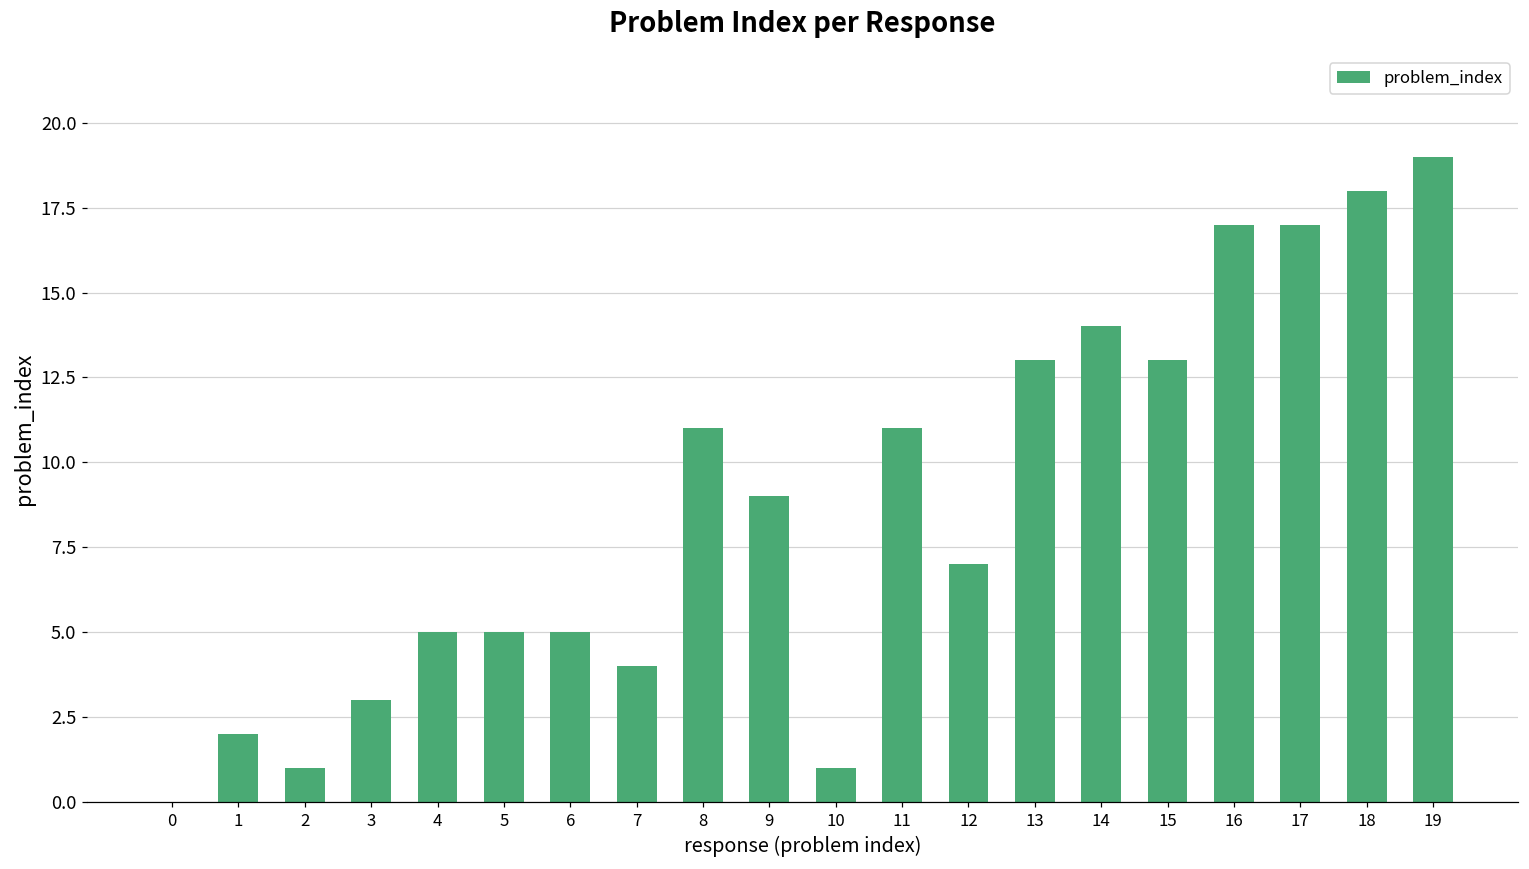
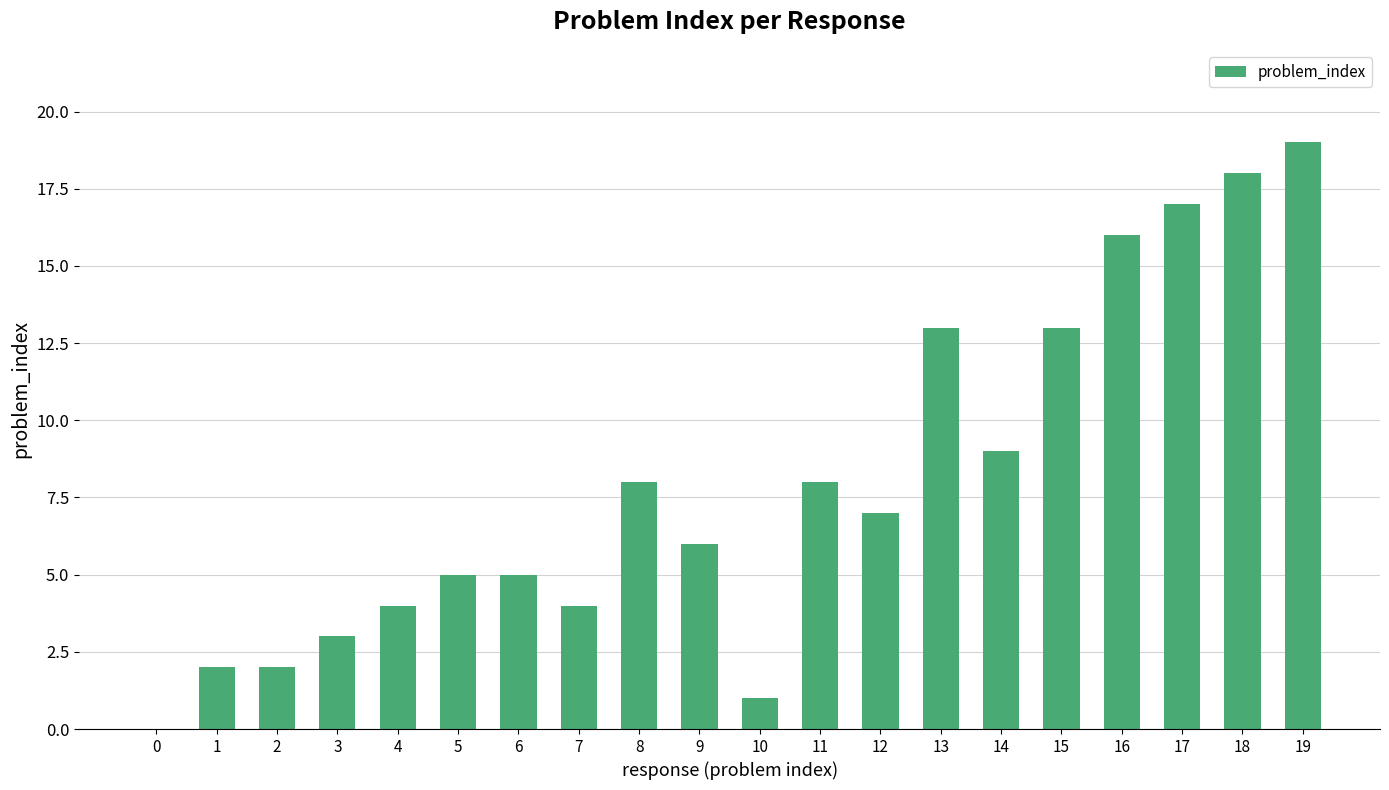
2: 1 -> 2
4: 5 -> 4
8: 11 -> 8
9: 9 -> 6
11: 11 -> 8
14: 14 -> 9
16: 17 -> 16
